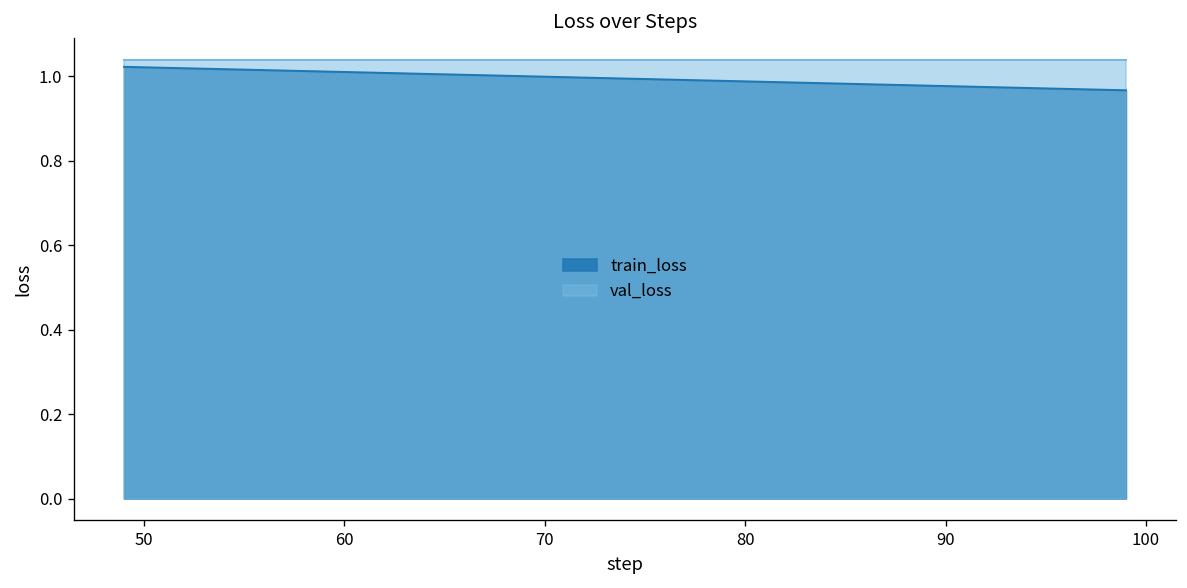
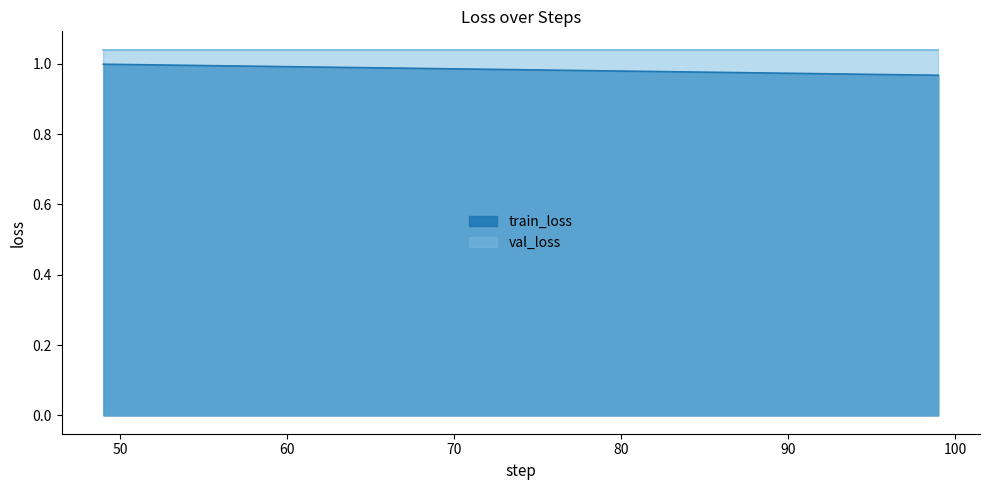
train_loss, 50: 1.02 -> 1.00
